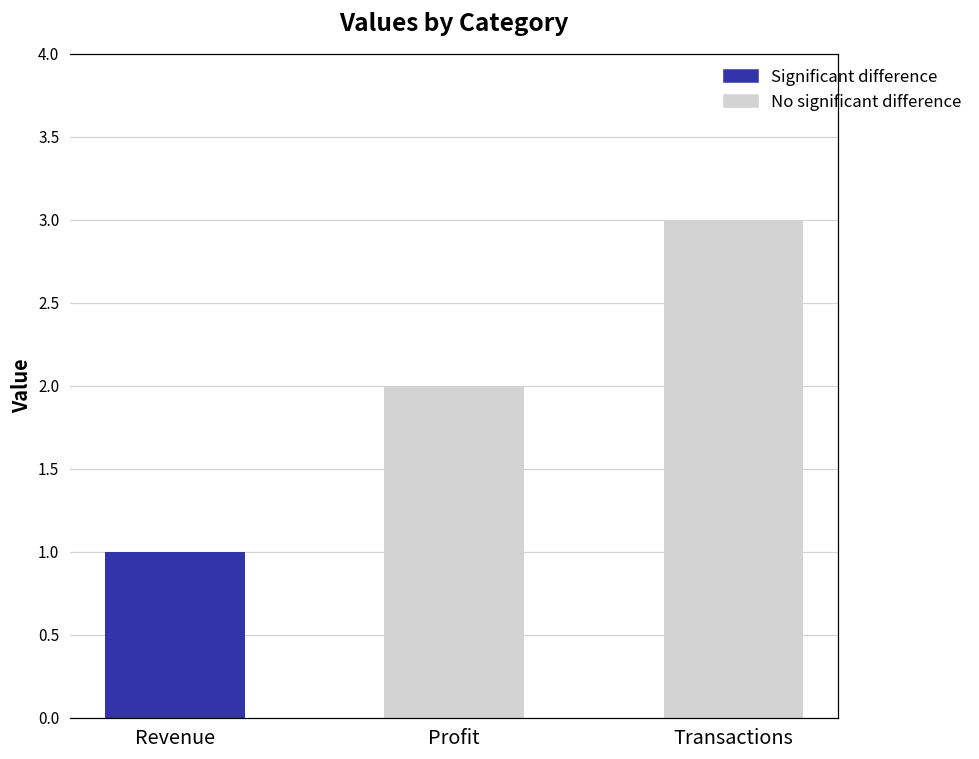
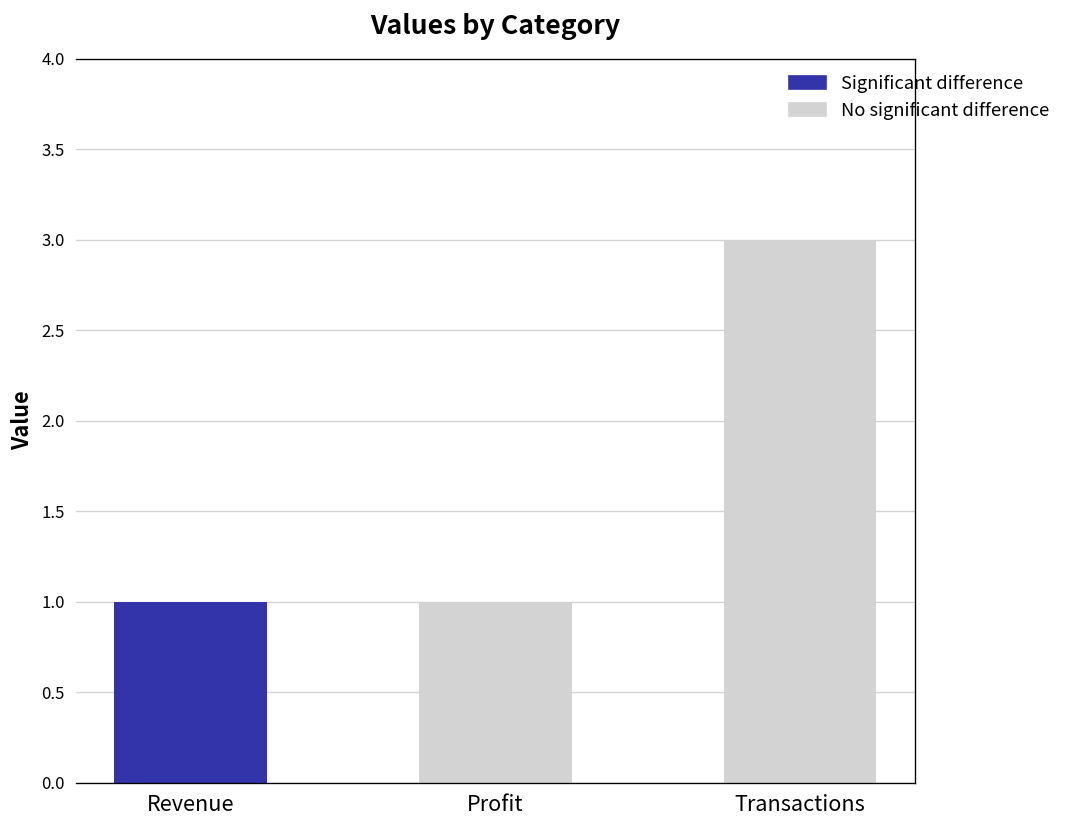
No significant difference, Profit: 2 -> 1
